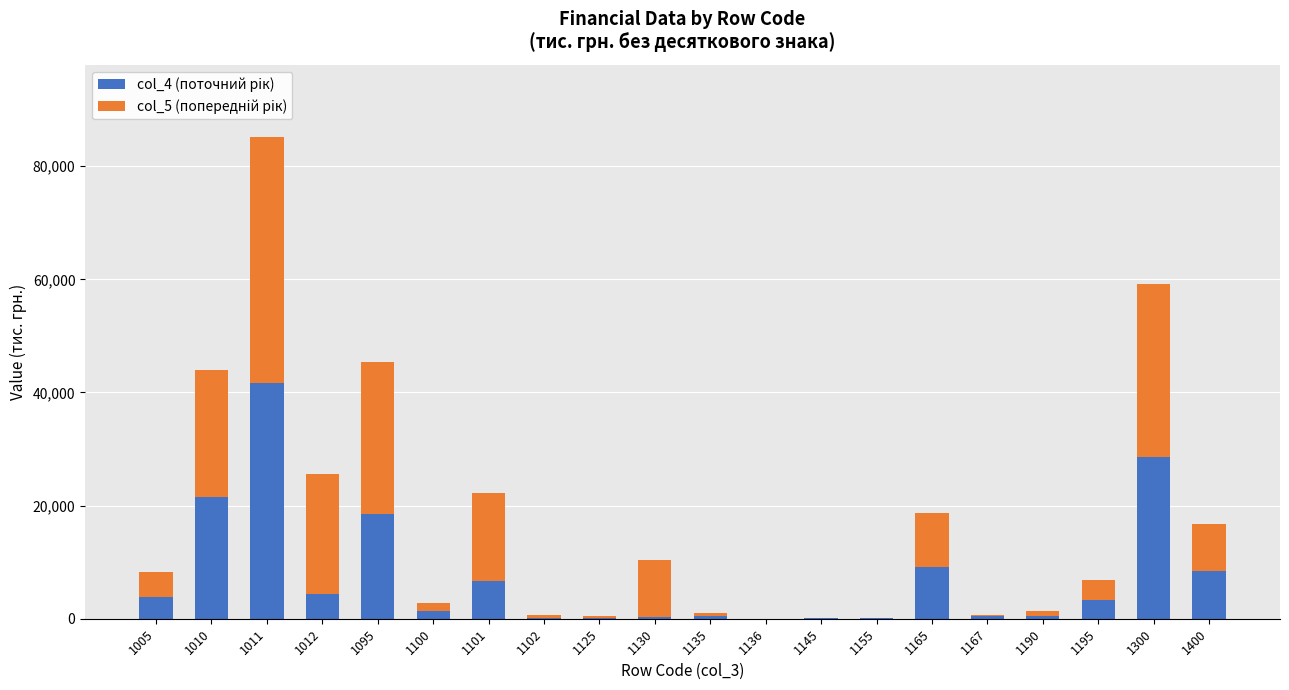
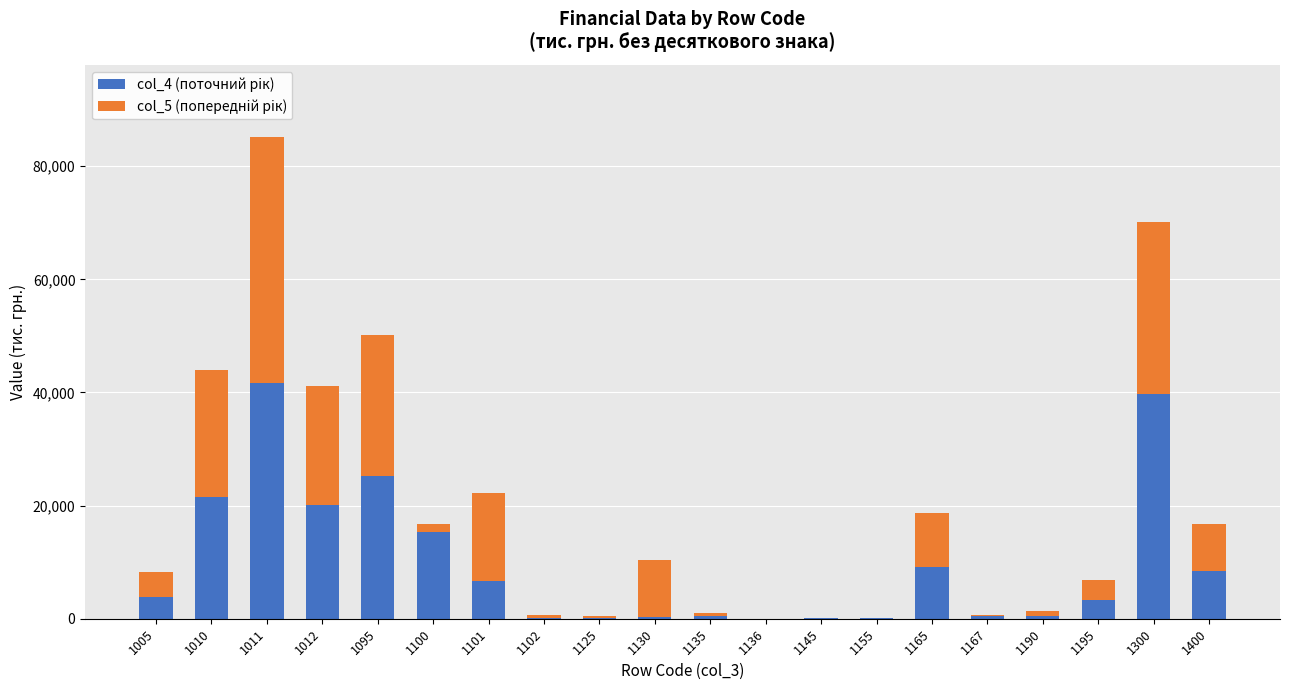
col_4 (поточний рік), 1012: 4,000 -> 20,000
col_4 (поточний рік), 1095: 19,000 -> 25,000
col_5 (попередній рік), 1095: 27,000 -> 25,000
col_4 (поточний рік), 1100: 1,000 -> 15,000
col_4 (поточний рік), 1300: 29,000 -> 40,000
